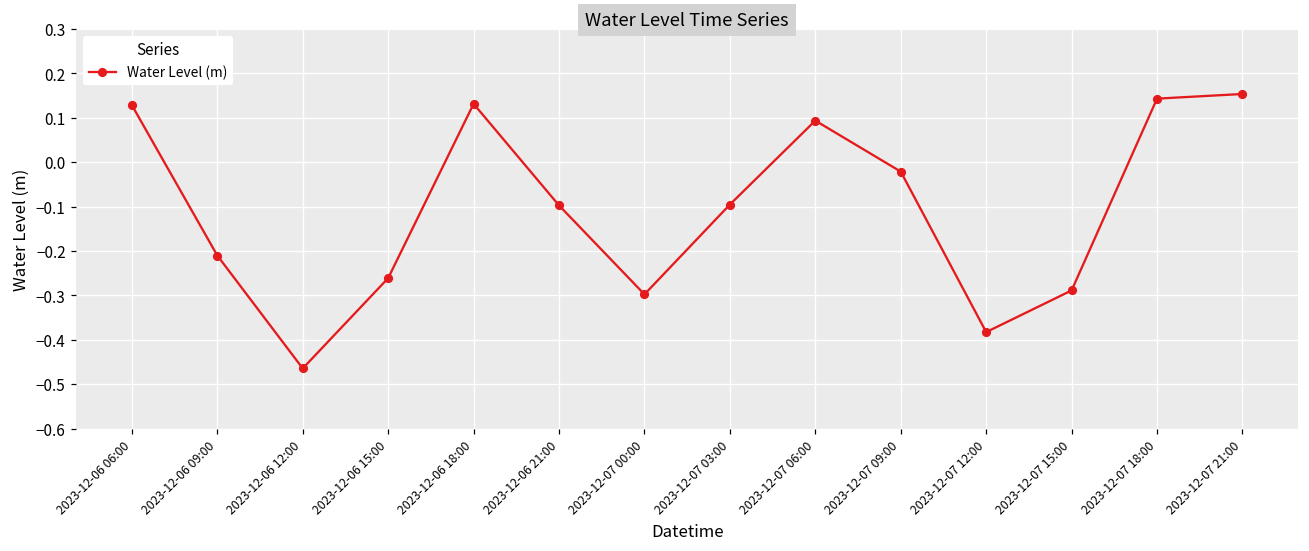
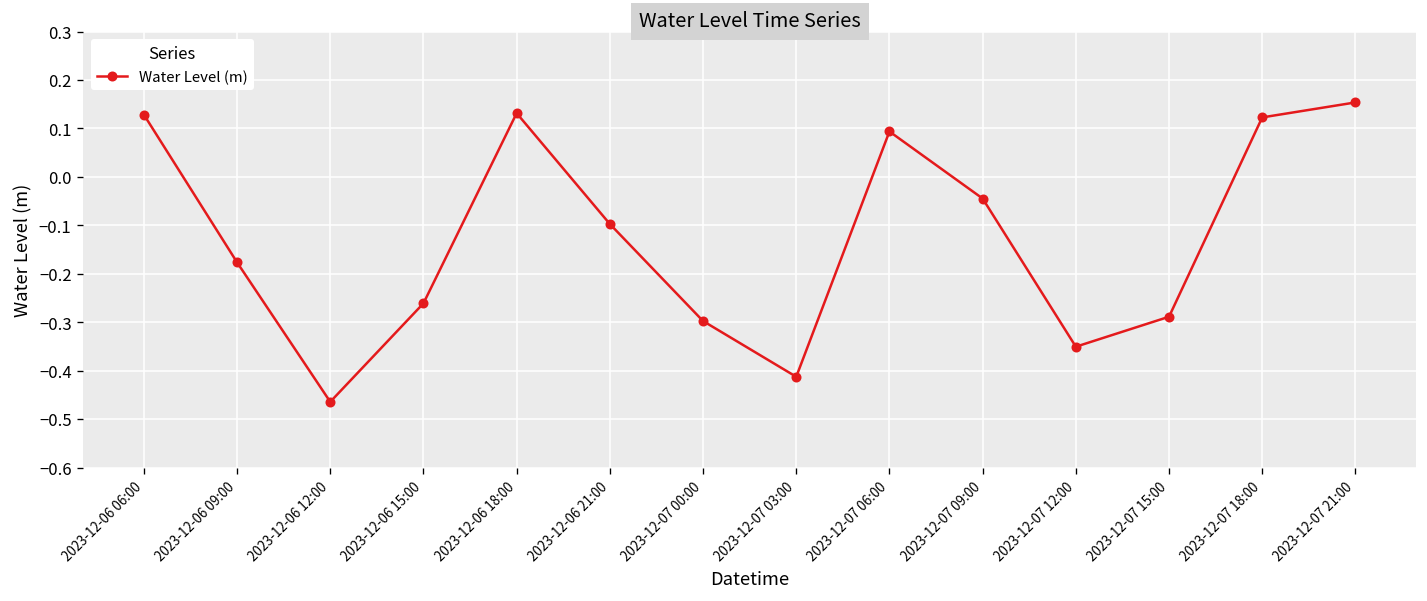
2023-12-06 09:00: -0.21 -> -0.18
2023-12-07 03:00: -0.10 -> -0.41
2023-12-07 09:00: -0.02 -> -0.04
2023-12-07 12:00: -0.38 -> -0.35
2023-12-07 18:00: 0.14 -> 0.12
